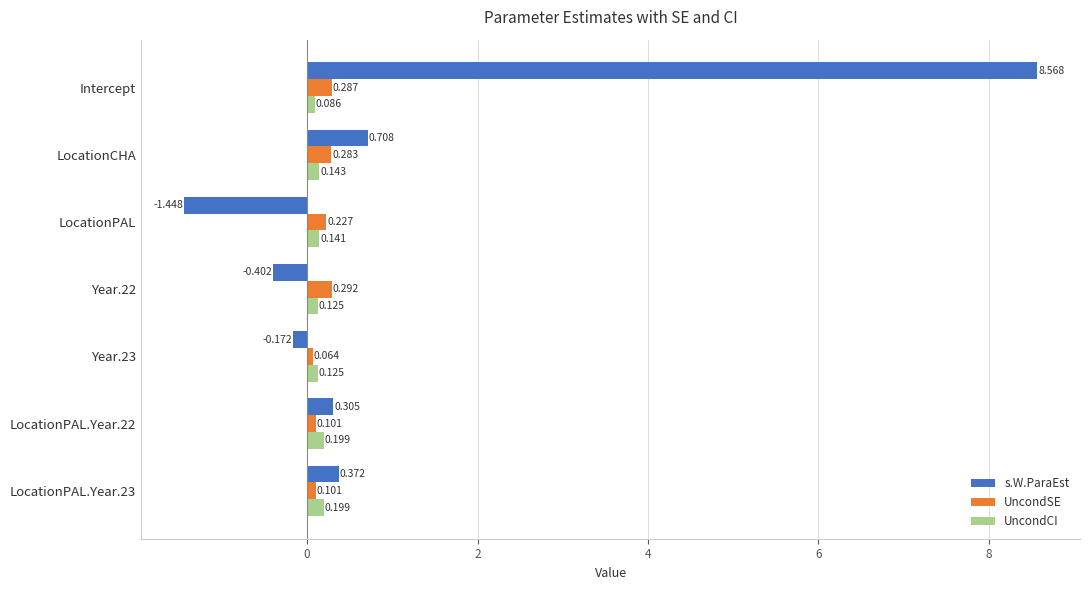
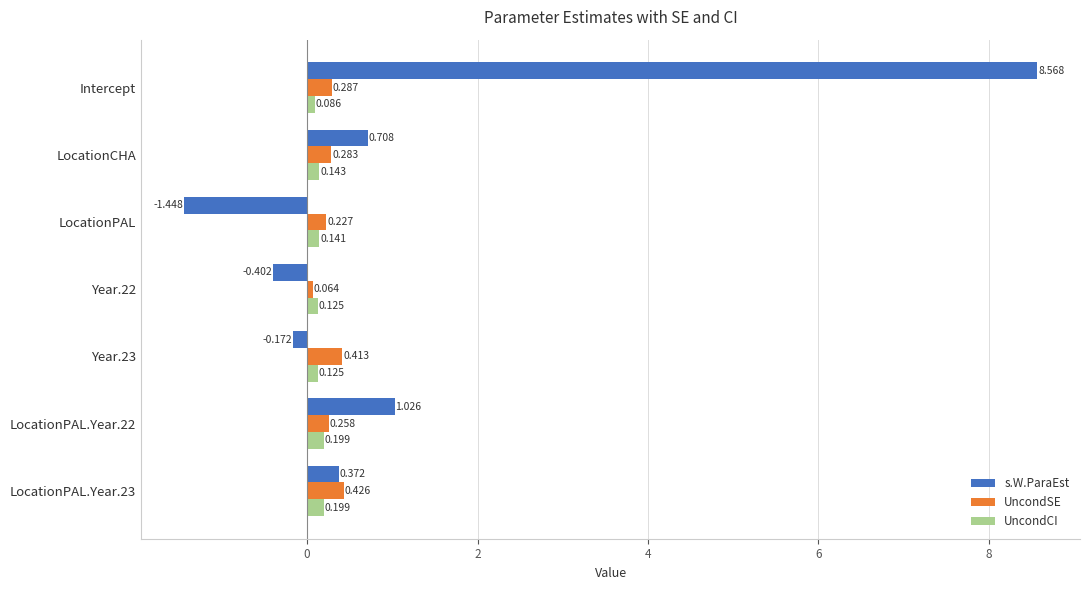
UncondSE, Year.22: 0.292 -> 0.064
UncondSE, Year.23: 0.064 -> 0.413
s.W.ParaEst, LocationPAL.Year.22: 0.305 -> 1.026
UncondSE, LocationPAL.Year.22: 0.101 -> 0.258
UncondSE, LocationPAL.Year.23: 0.101 -> 0.426
